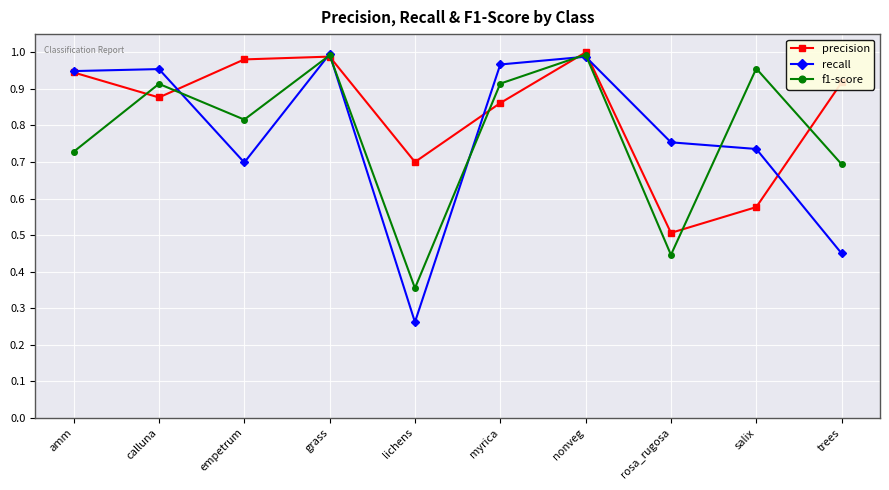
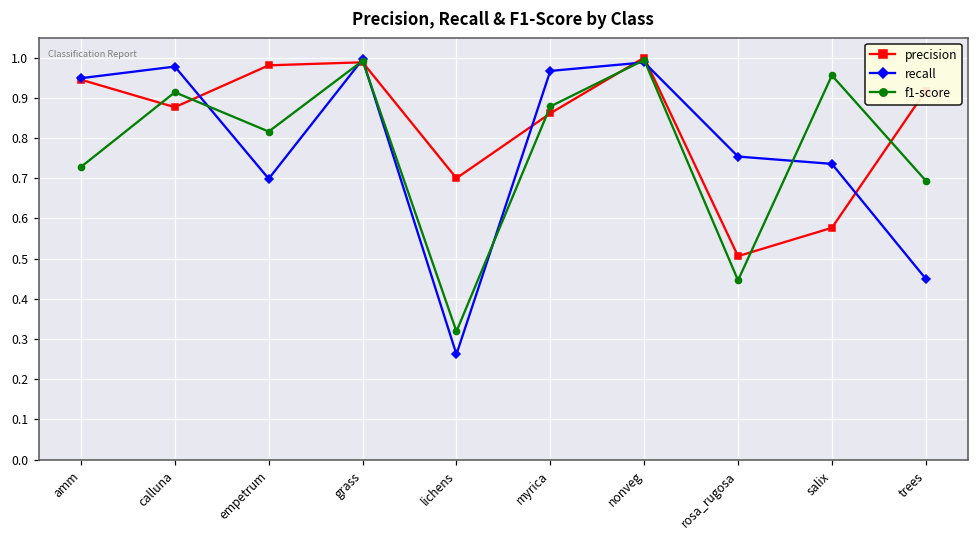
recall, calluna: 0.95 -> 0.98
f1-score, lichens: 0.35 -> 0.32
f1-score, myrica: 0.91 -> 0.88
